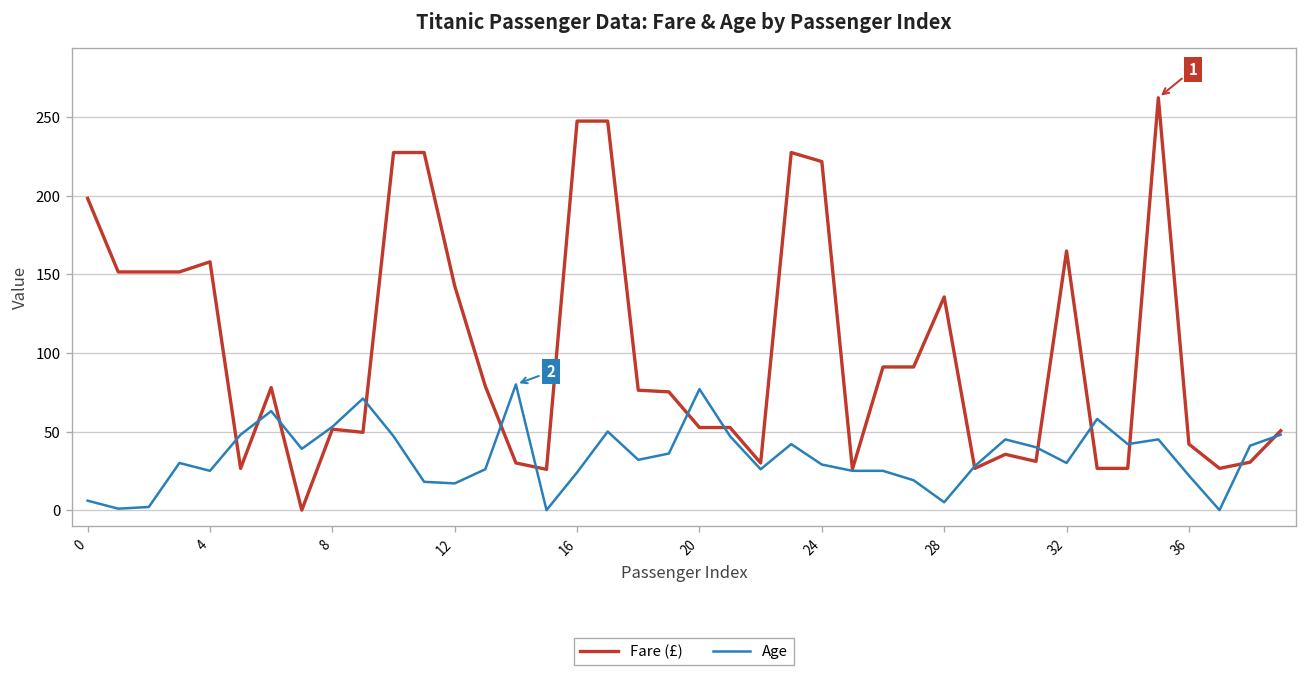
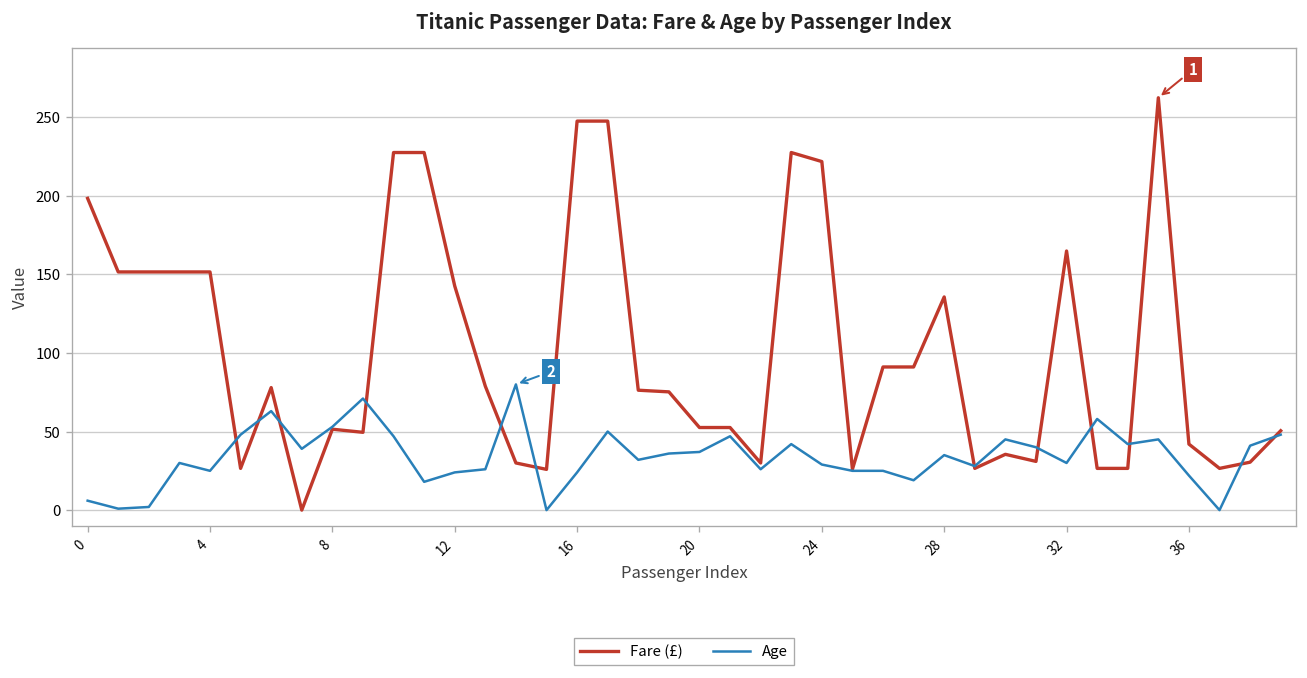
Fare (£), 4: 158 -> 152
Age, 12: 17 -> 24
Age, 20: 77 -> 37
Age, 28: 5 -> 35
